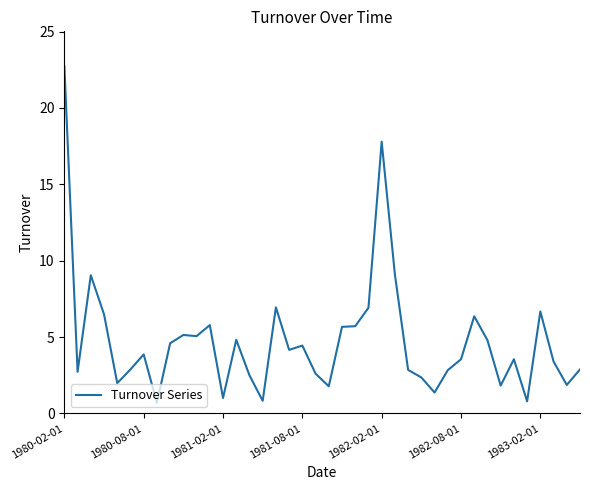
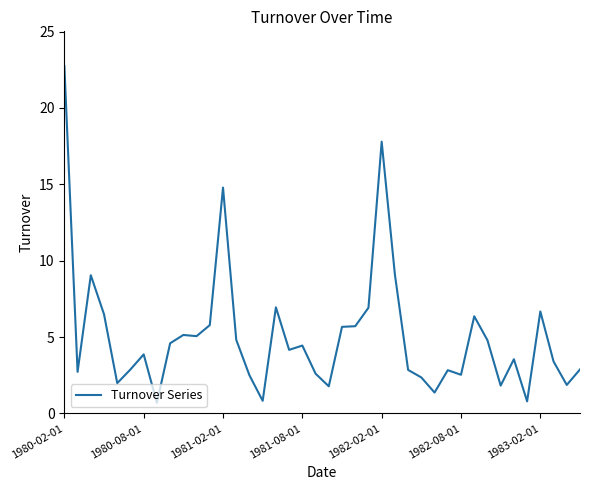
1981-02-01: 1.0 -> 14.8
1982-08-01: 3.5 -> 2.5
